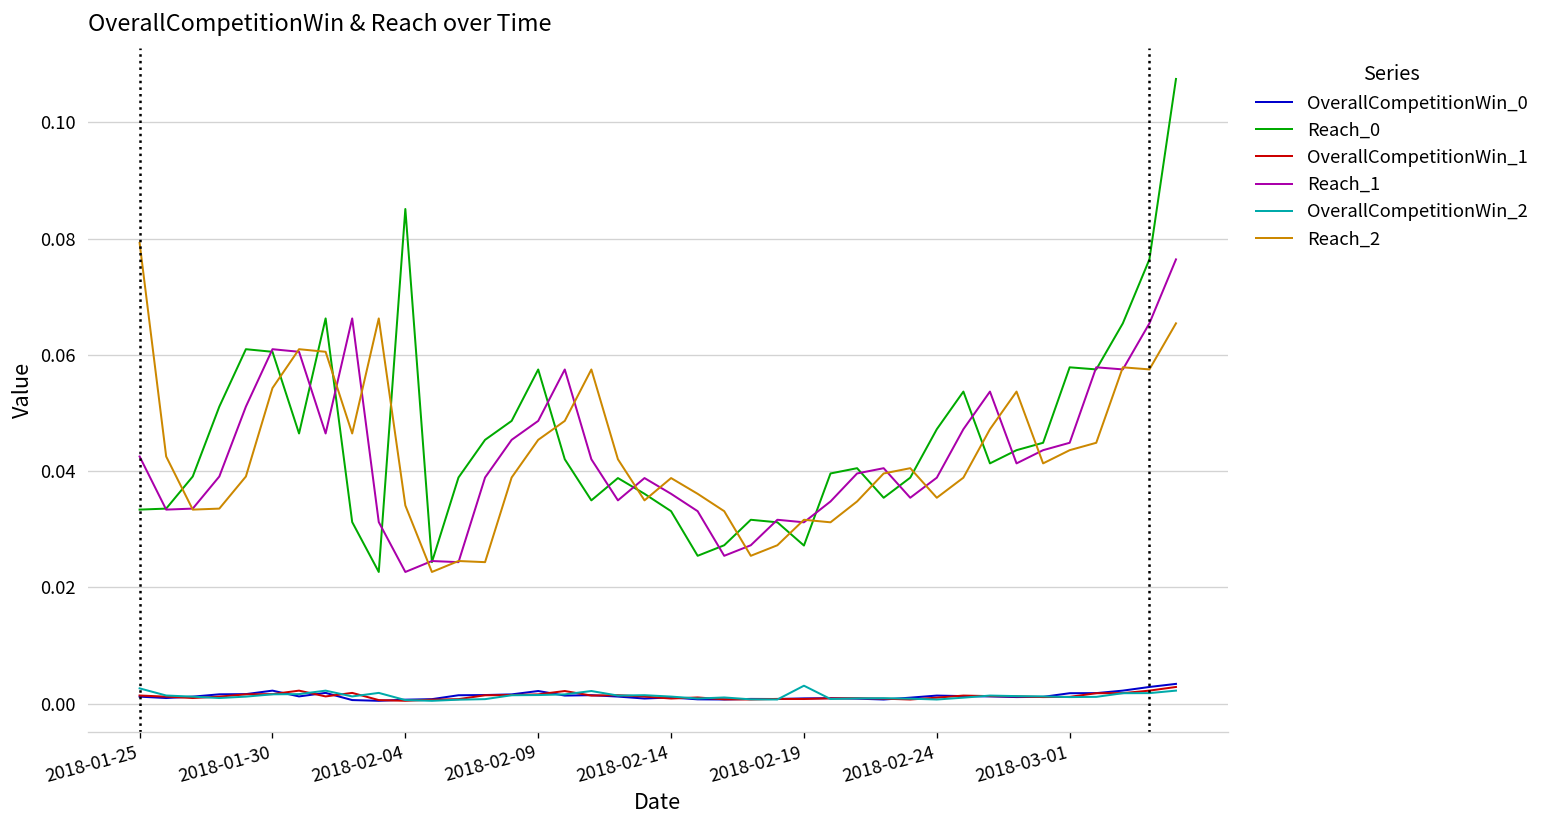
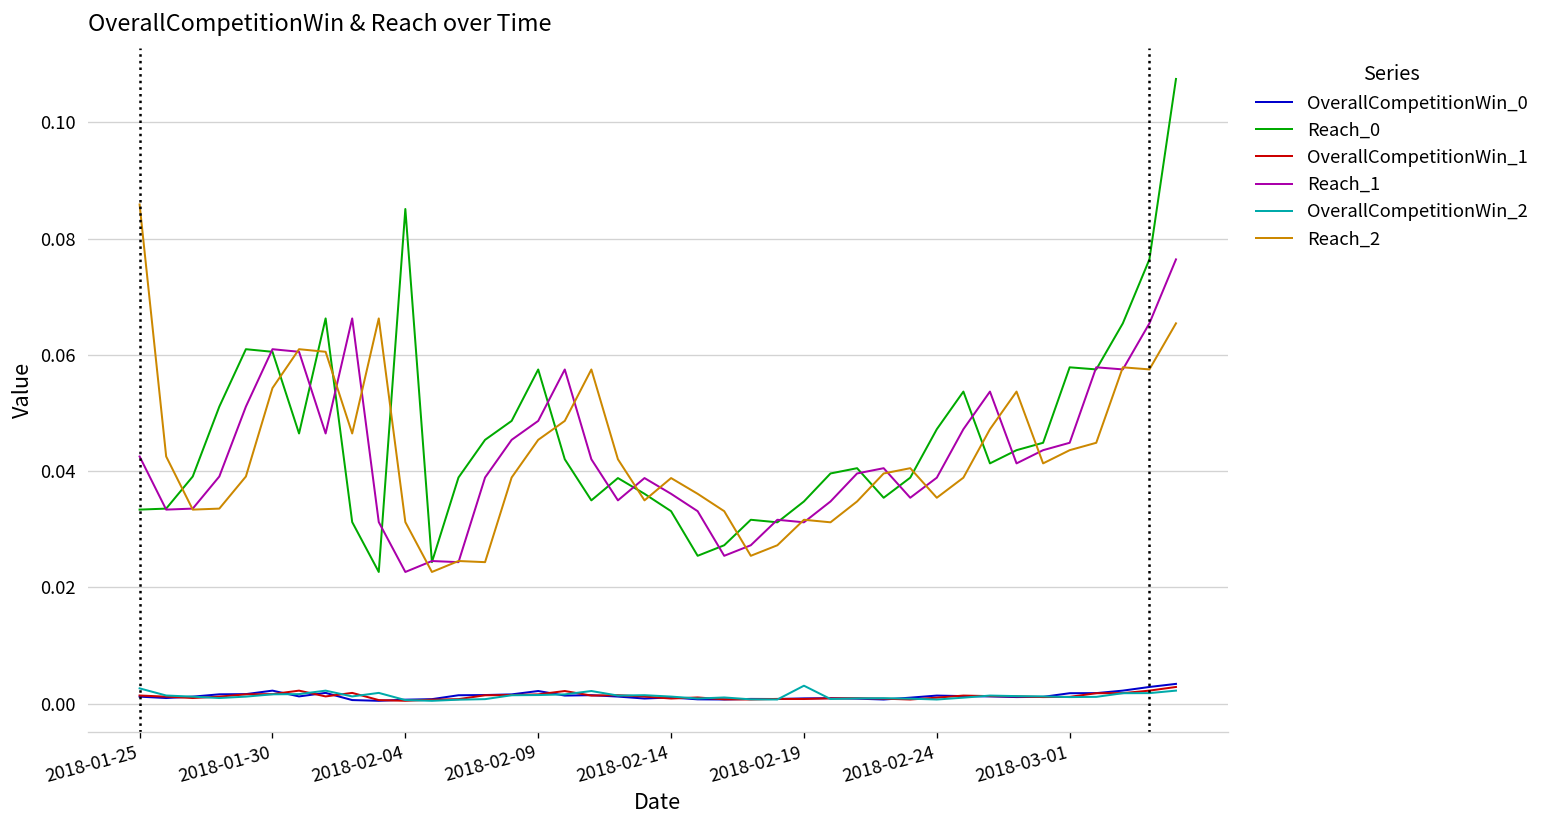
Reach_2, 2018-01-25: 0.079 -> 0.086
Reach_2, 2018-02-04: 0.034 -> 0.031
Reach_0, 2018-02-19: 0.027 -> 0.035
